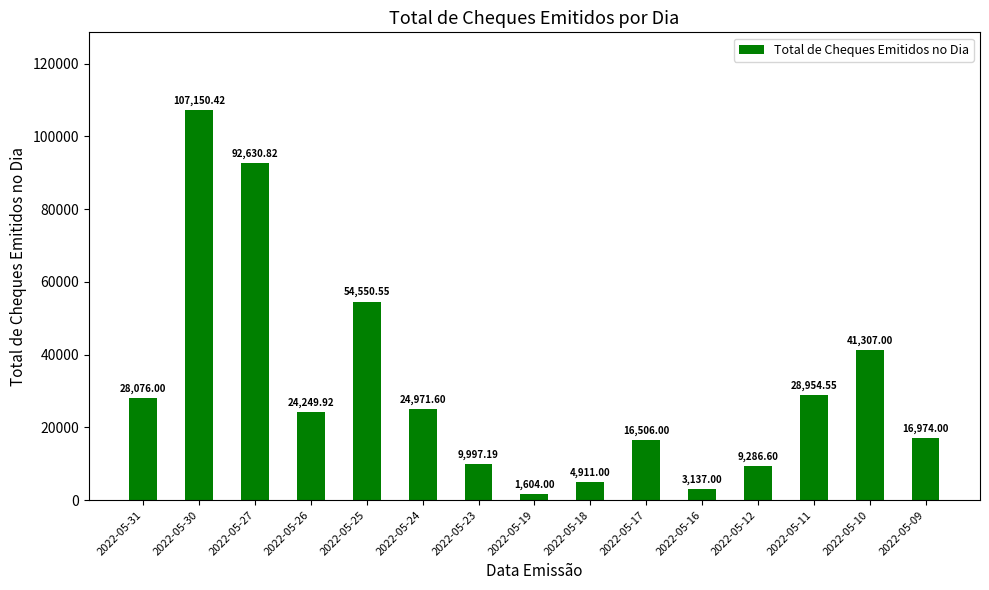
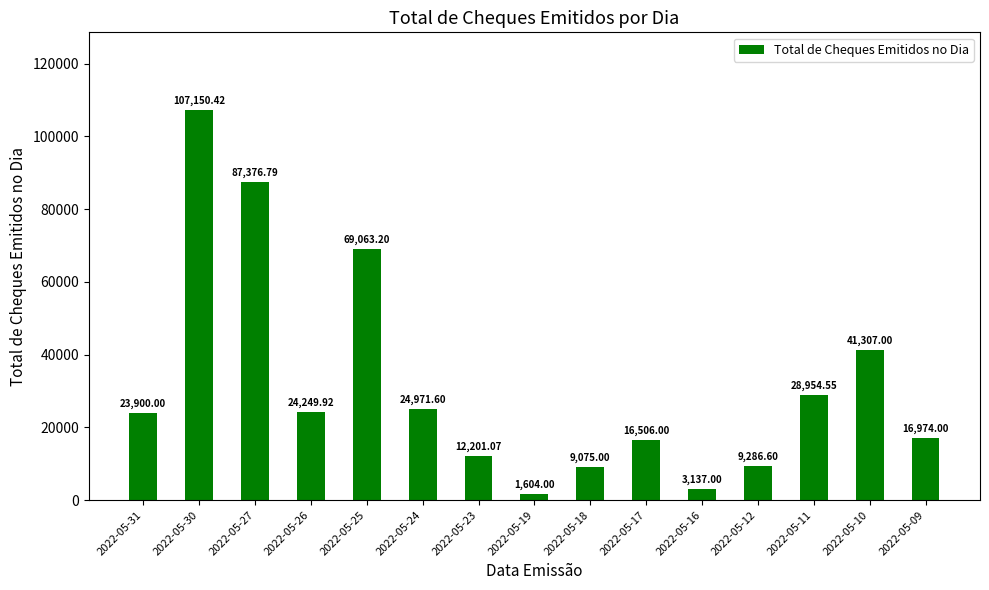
2022-05-31: 28,076.00 -> 23,900.00
2022-05-27: 92,630.82 -> 87,376.79
2022-05-25: 54,550.55 -> 69,063.20
2022-05-23: 9,997.19 -> 12,201.07
2022-05-18: 4,911.00 -> 9,075.00
